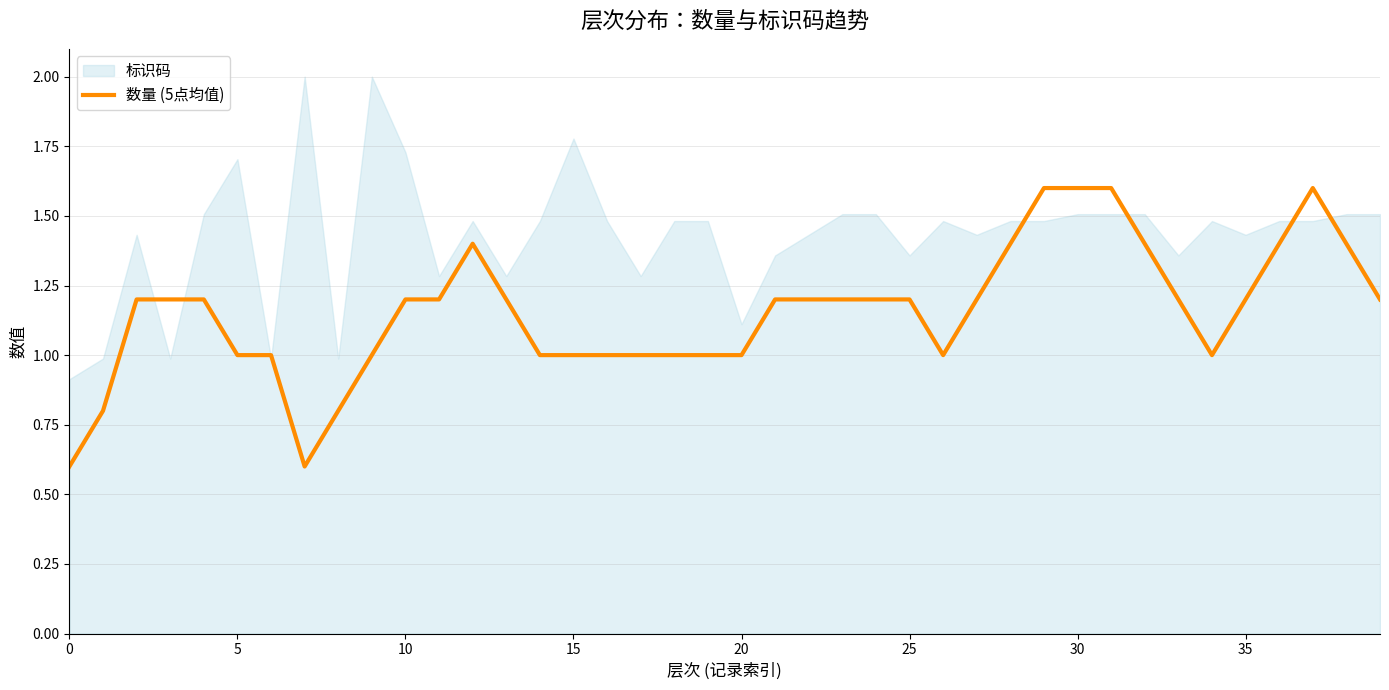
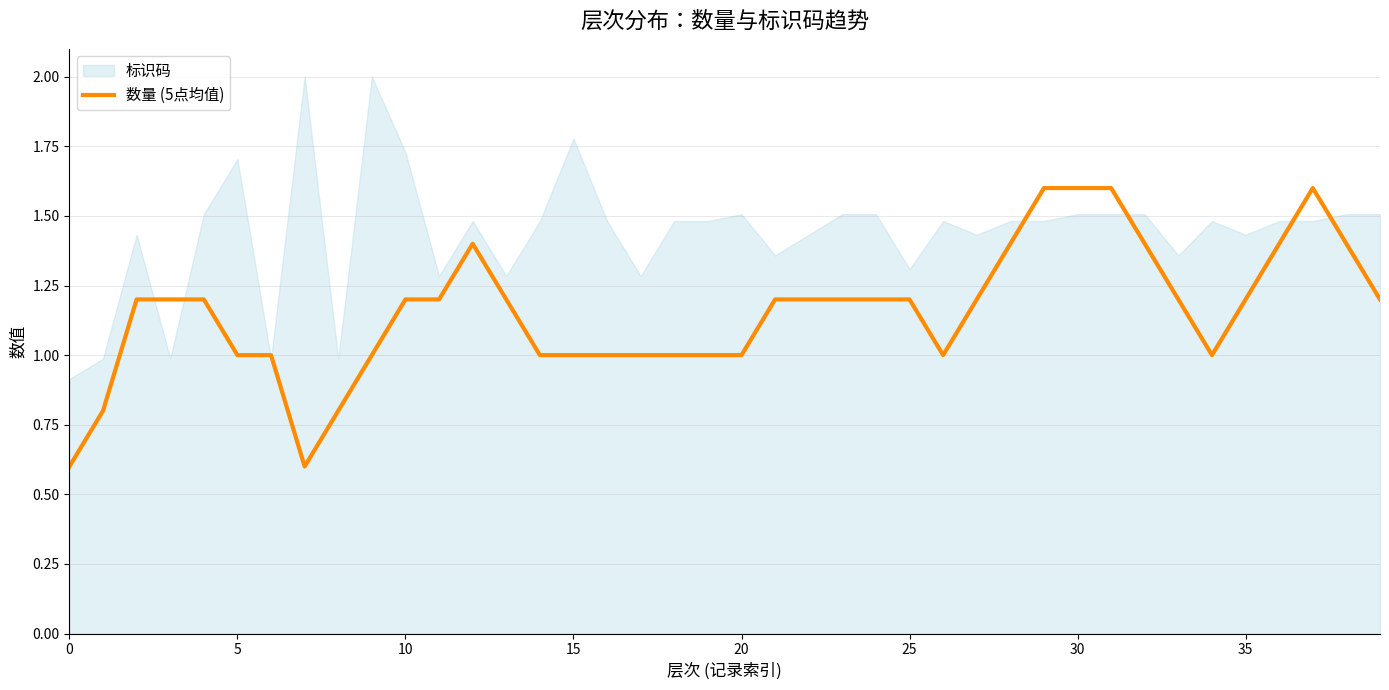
标识码, 20: 1.11 -> 1.51
标识码, 25: 1.36 -> 1.31
